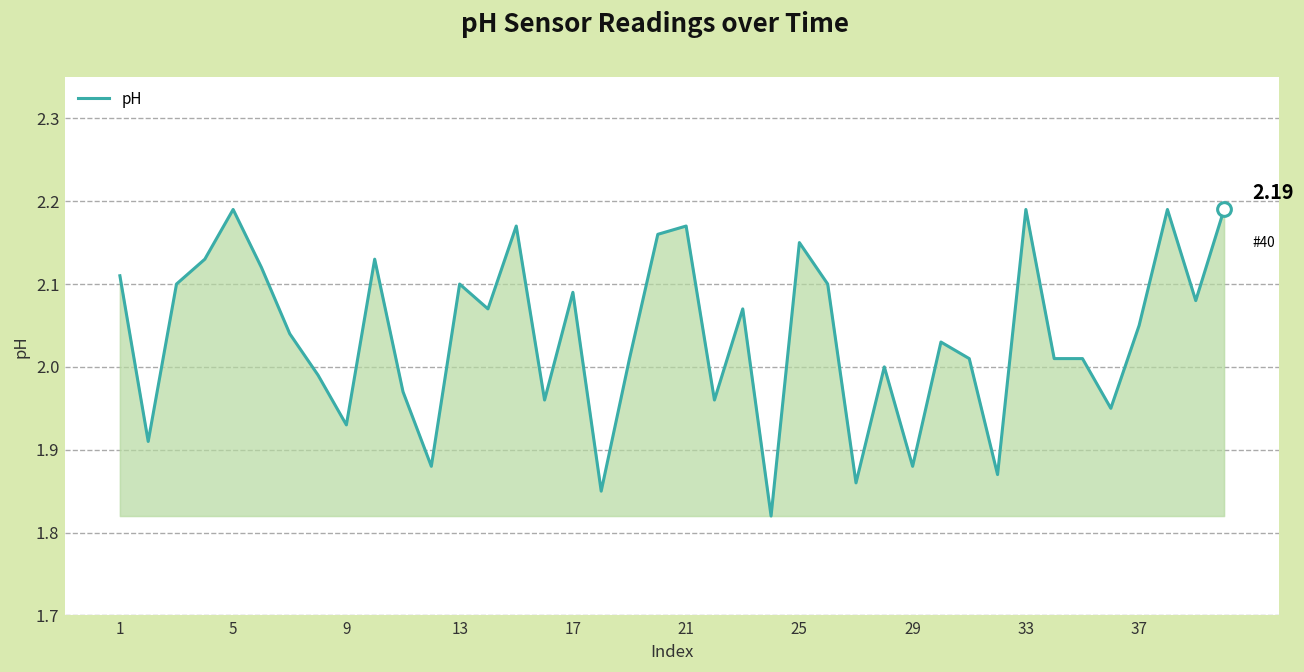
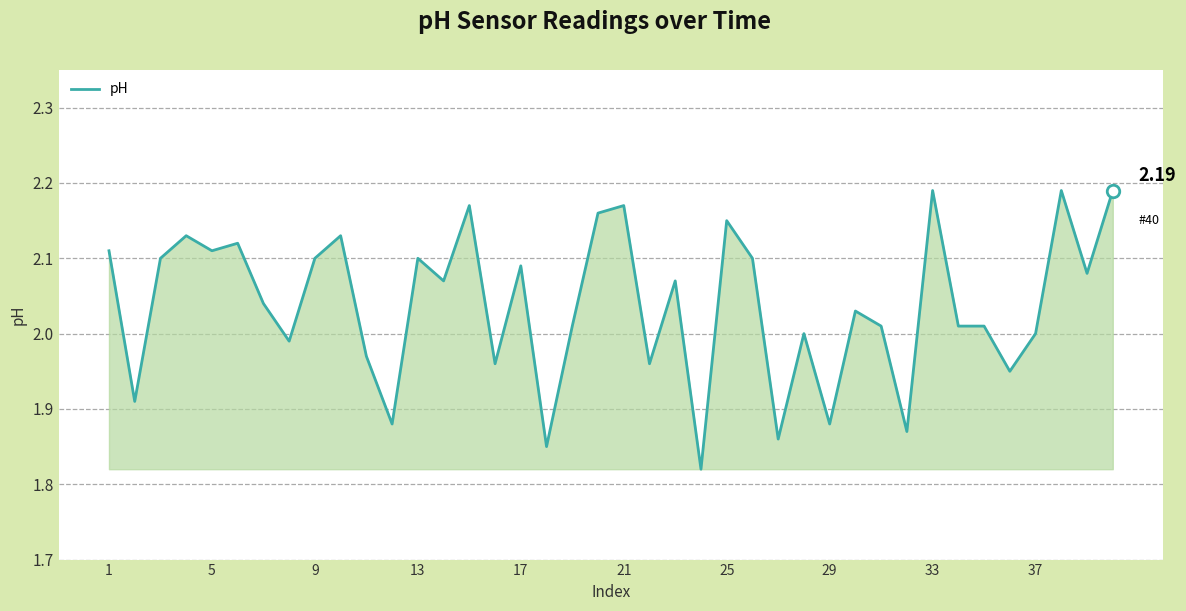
pH, 5: 2.19 -> 2.11
pH, 9: 1.93 -> 2.10
pH, 37: 2.05 -> 2.00
